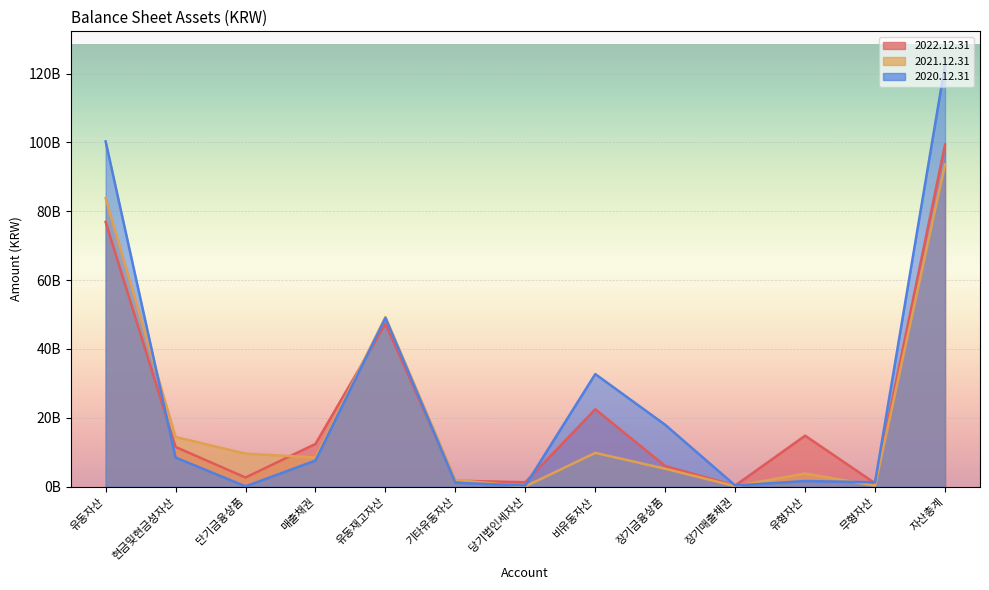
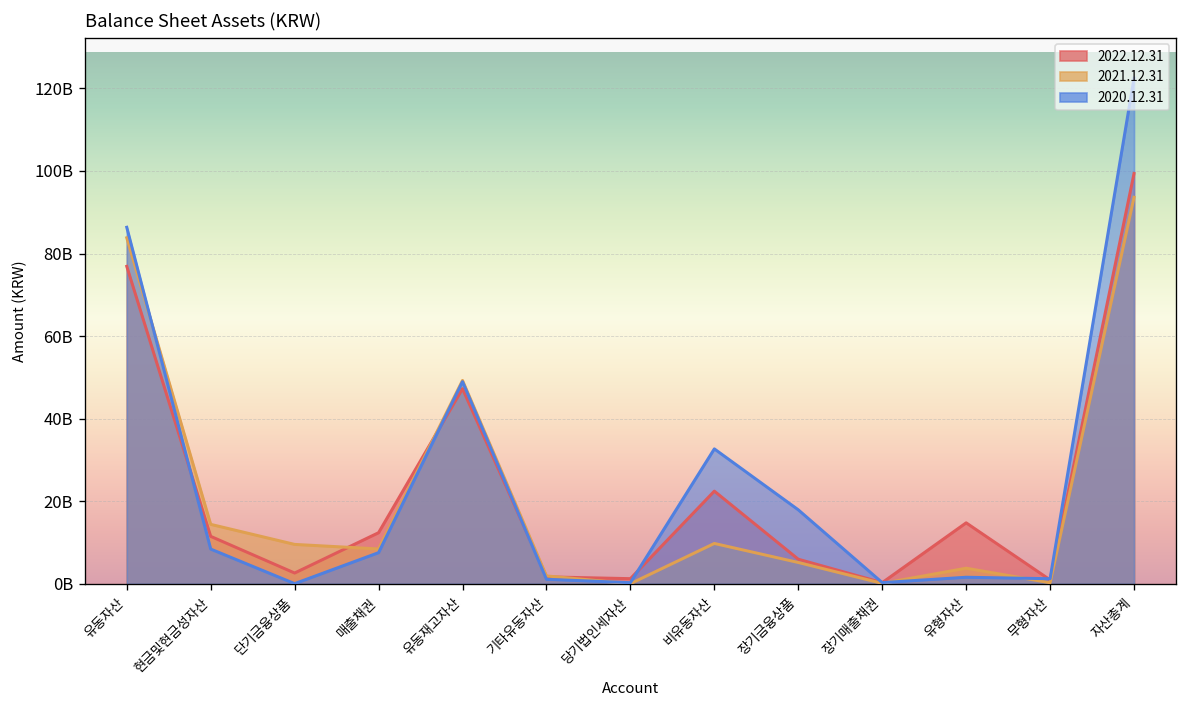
2020.12.31, 유동자산: 100000000000 -> 86000000000
